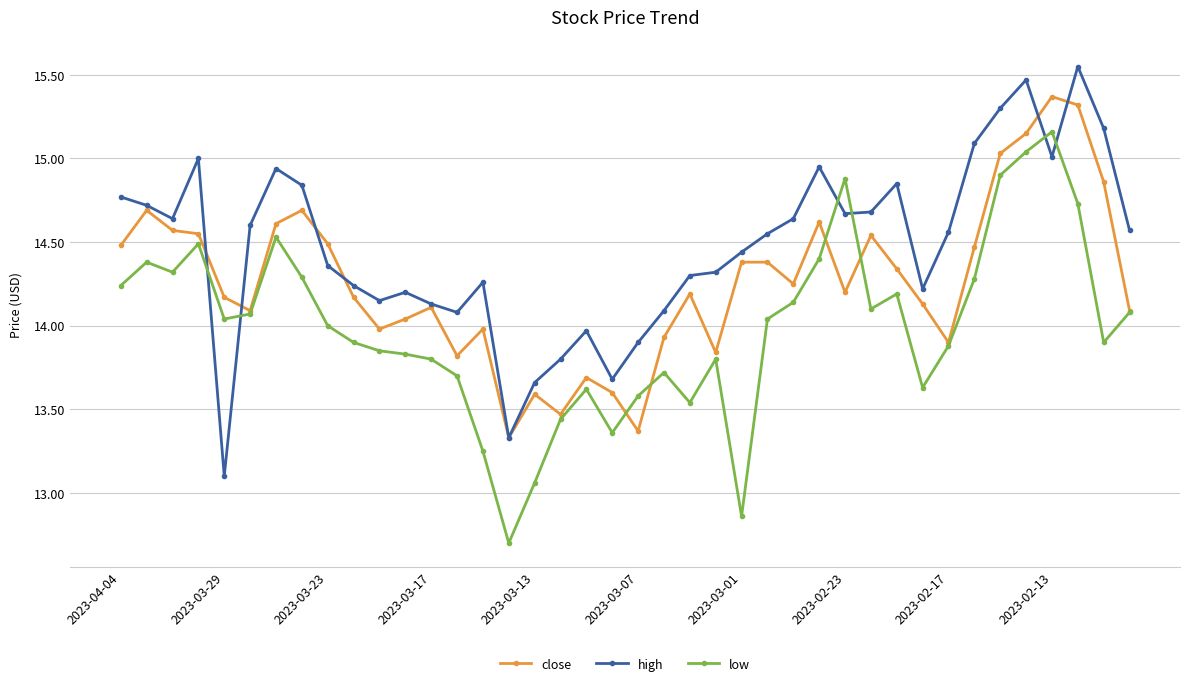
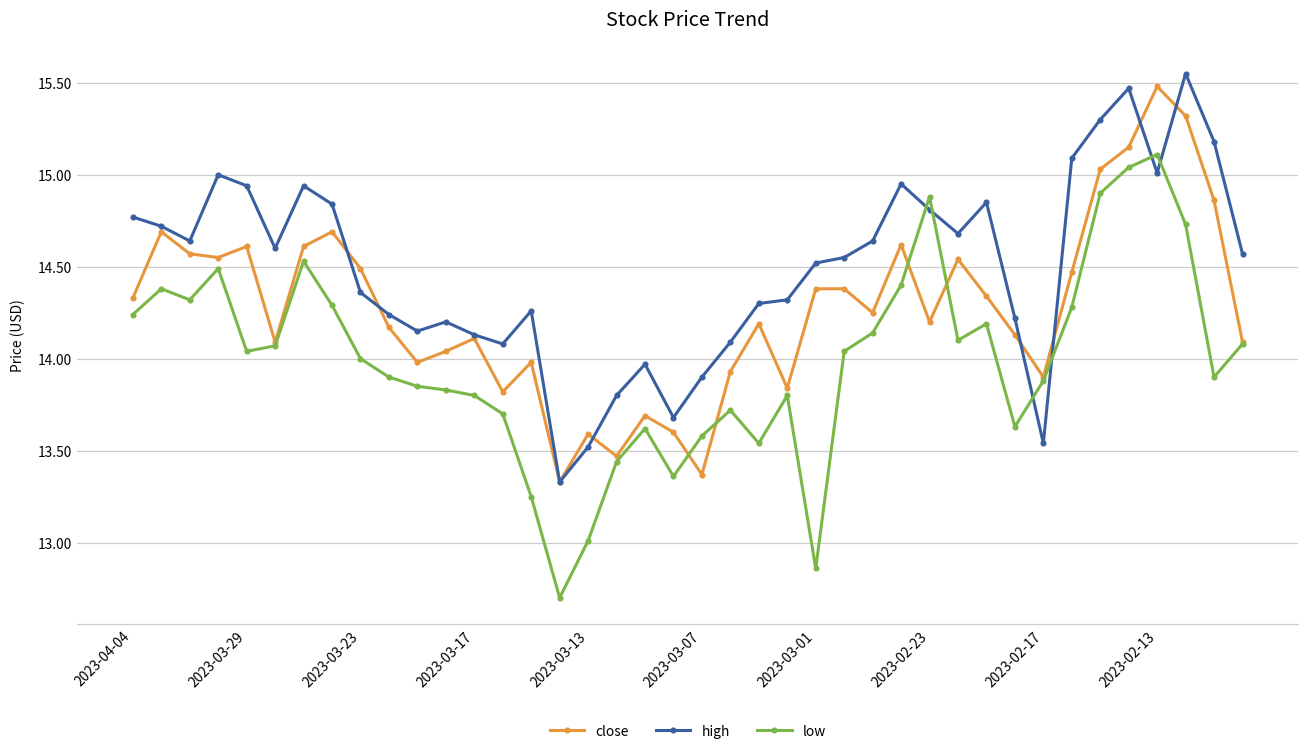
close, 2023-04-04: 14.48 -> 14.33
close, 2023-03-29: 14.17 -> 14.61
high, 2023-03-29: 13.10 -> 14.94
high, 2023-03-13: 13.66 -> 13.52
low, 2023-03-13: 13.06 -> 13.01
high, 2023-03-01: 14.44 -> 14.52
high, 2023-02-23: 14.67 -> 14.81
high, 2023-02-17: 14.56 -> 13.54
close, 2023-02-13: 15.37 -> 15.48
low, 2023-02-13: 15.16 -> 15.11
